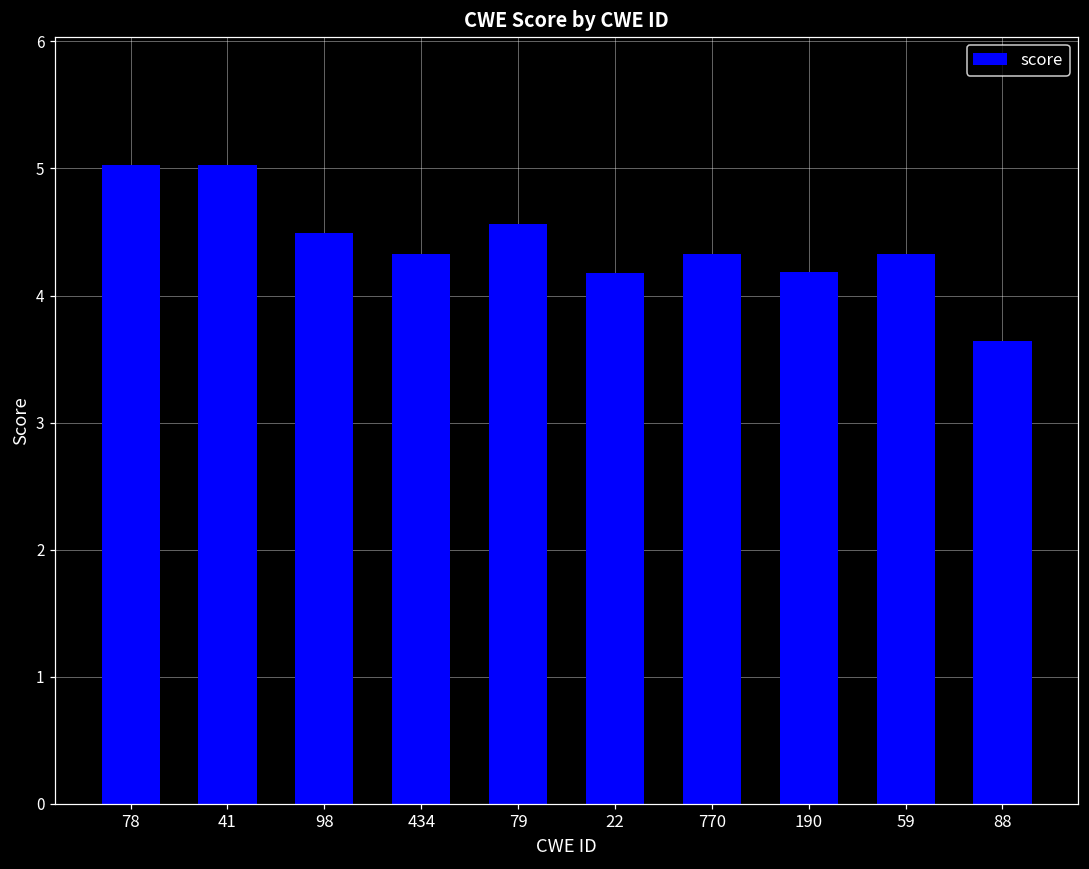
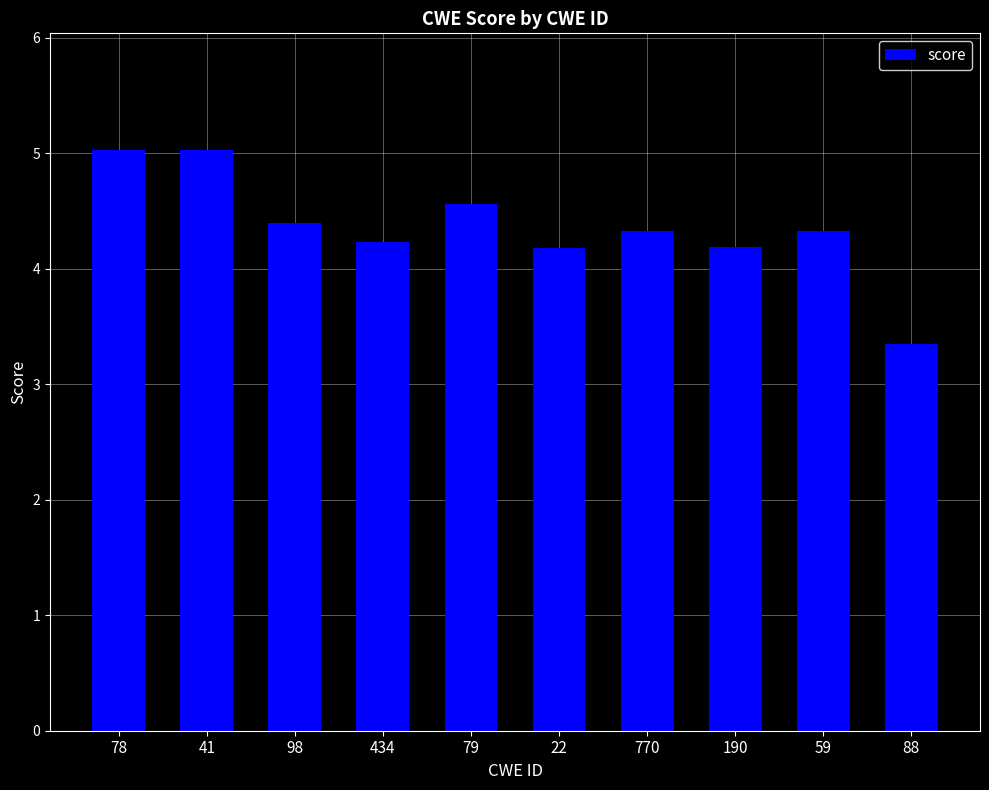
98: 4.49 -> 4.40
434: 4.33 -> 4.23
88: 3.64 -> 3.34
